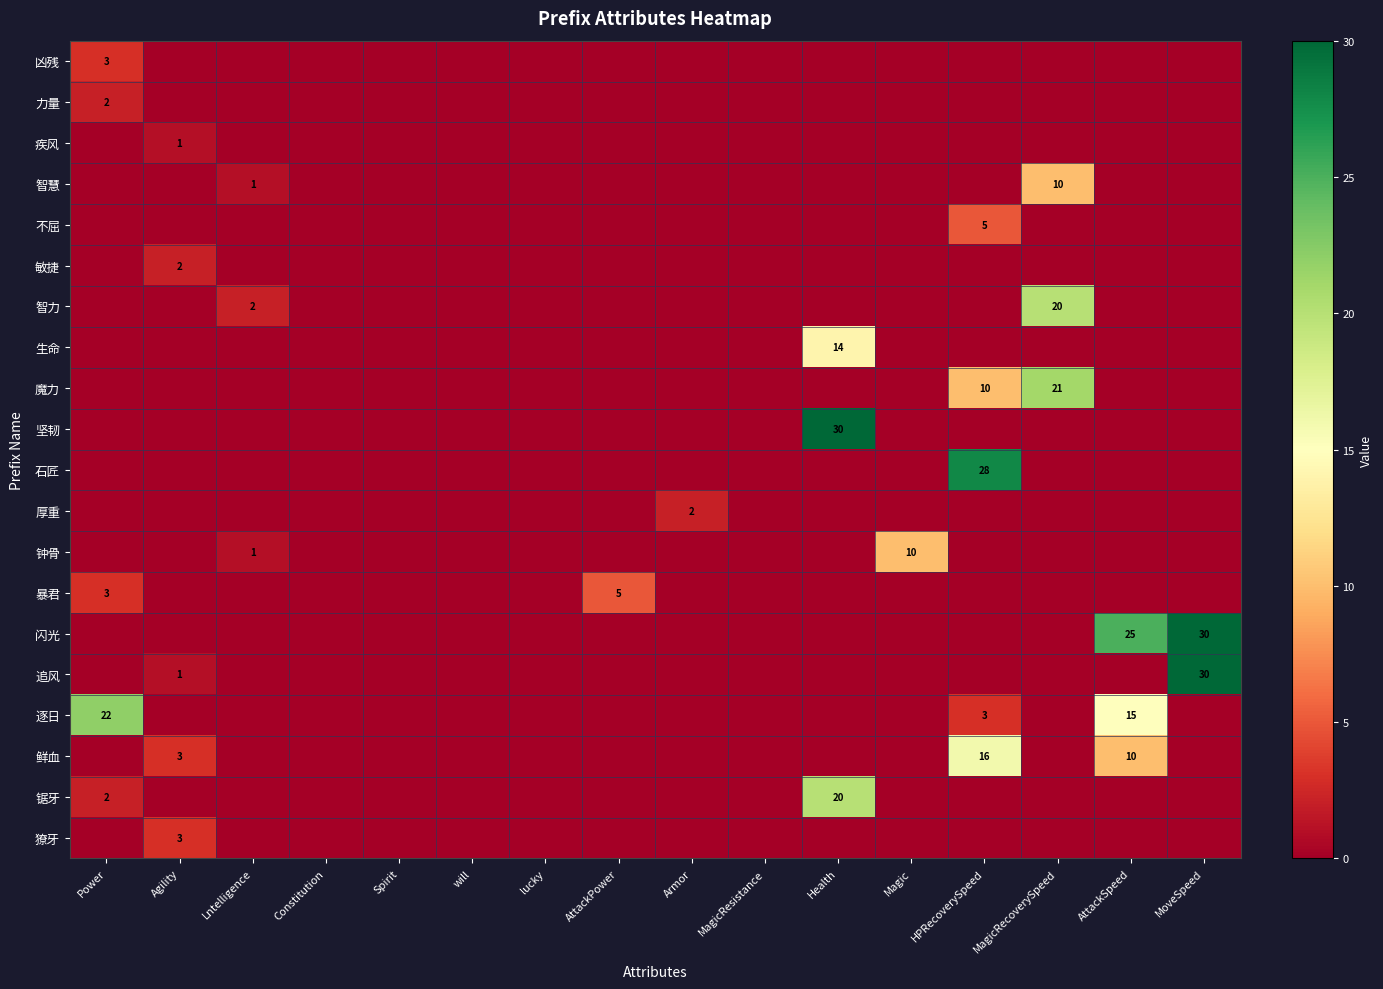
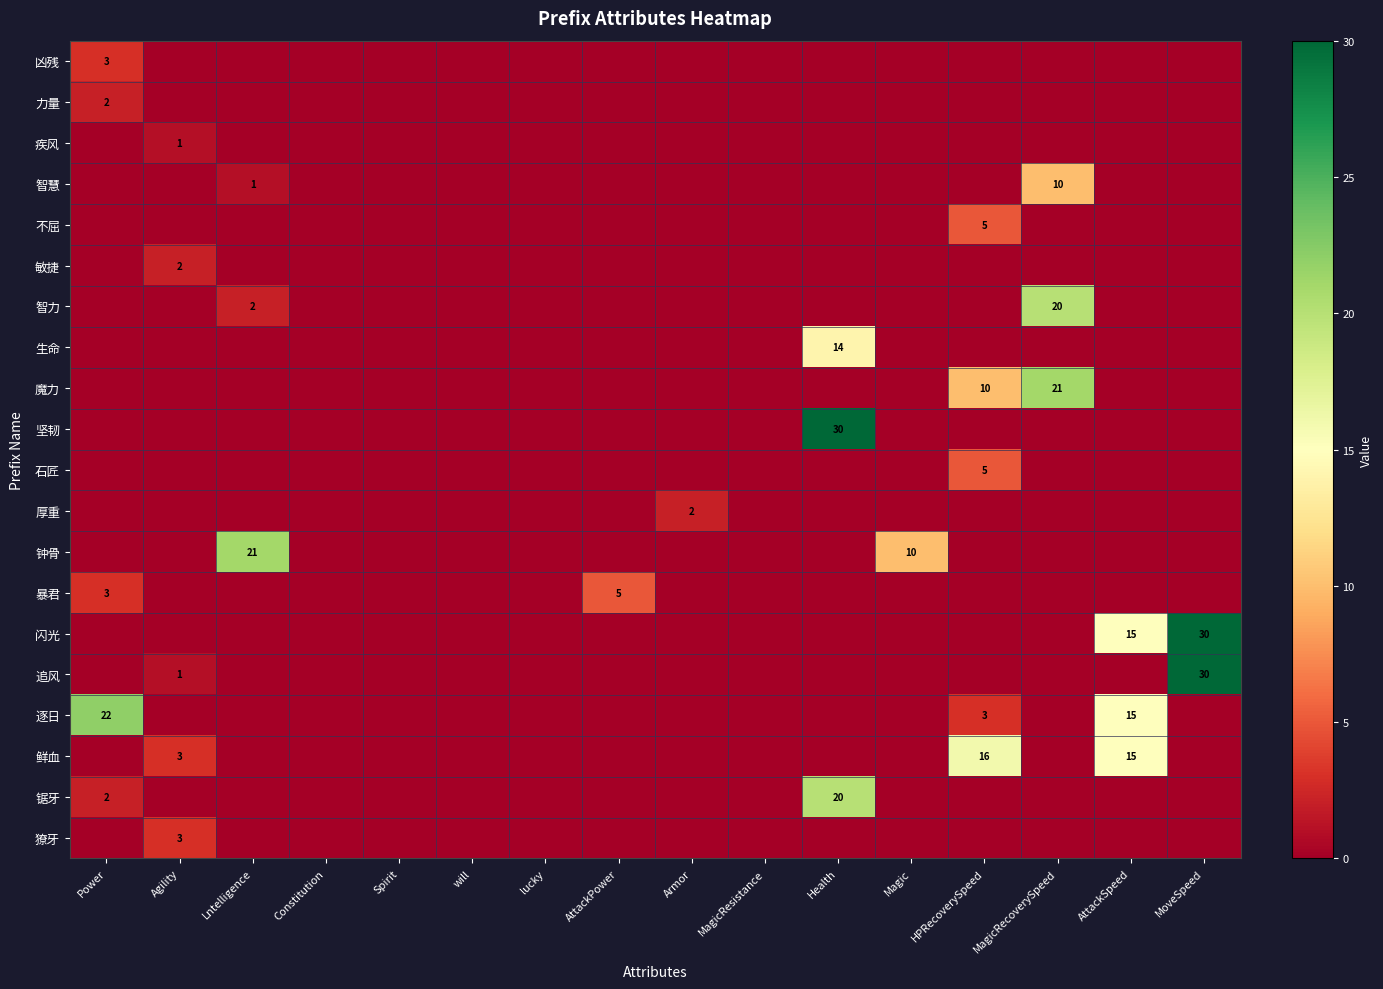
石匠, HPRecoverySpeed: 28 -> 5
钟骨, Lntelligence: 1 -> 21
闪光, AttackSpeed: 25 -> 15
鲜血, AttackSpeed: 10 -> 15
